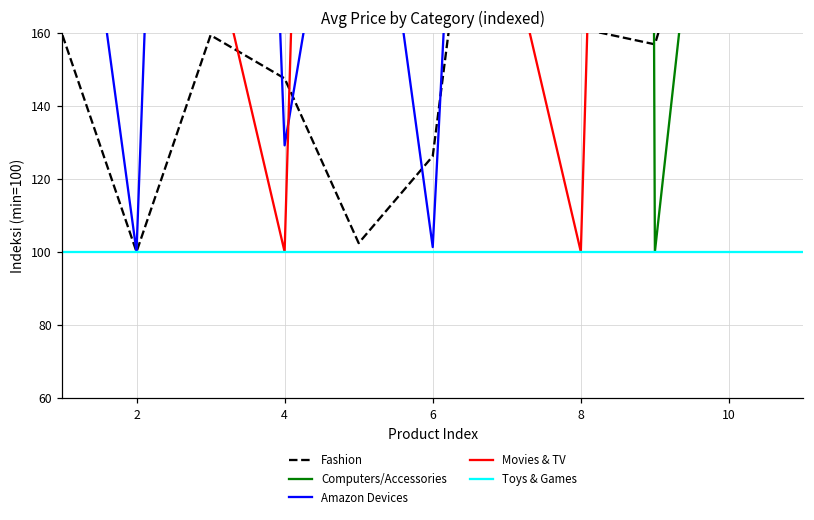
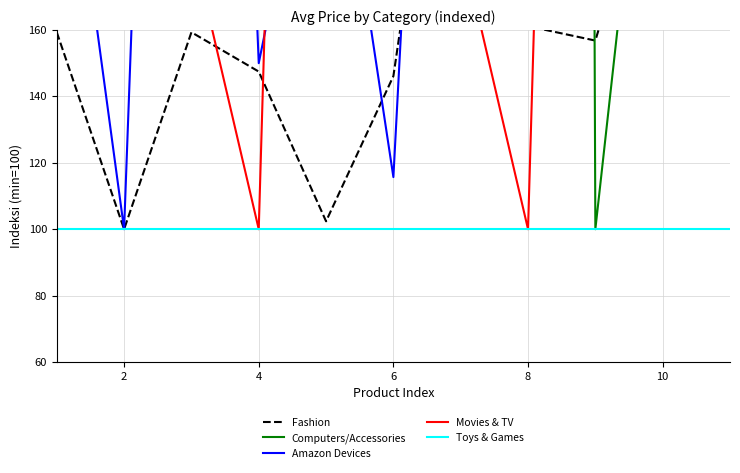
Amazon Devices, 4: 129 -> 150
Fashion, 6: 126 -> 146
Amazon Devices, 6: 101 -> 116
